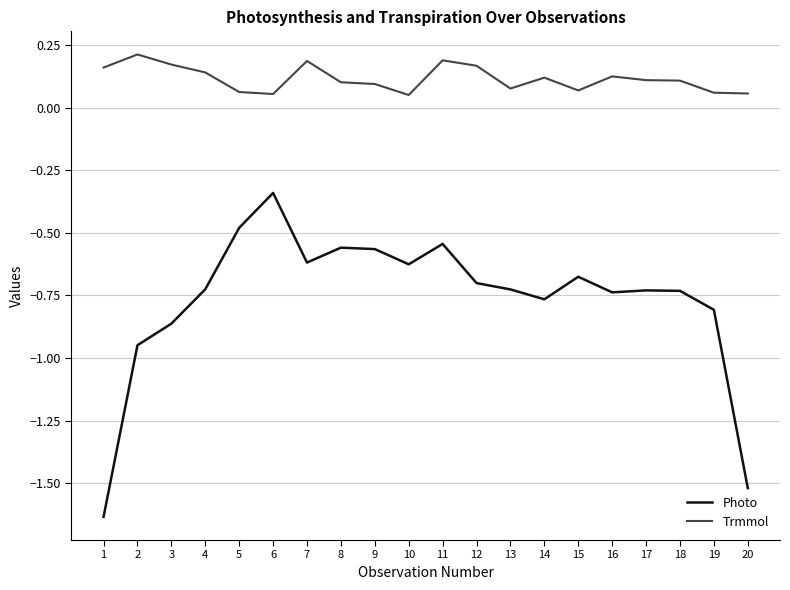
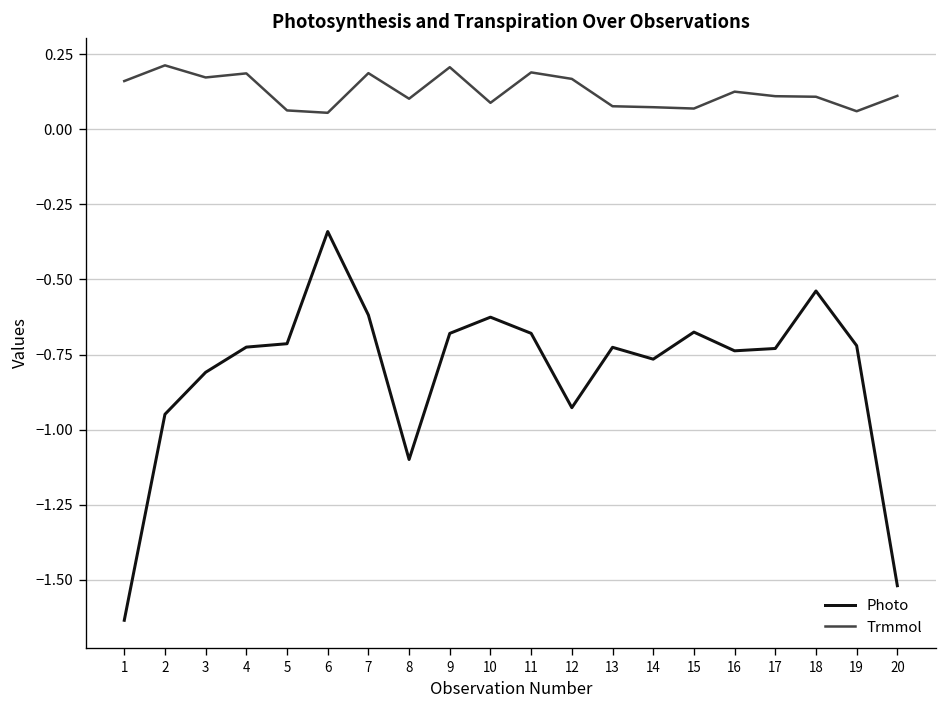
Photo, 3: -0.86 -> -0.81
Trmmol, 4: 0.14 -> 0.19
Photo, 5: -0.48 -> -0.71
Photo, 8: -0.56 -> -1.10
Photo, 9: -0.56 -> -0.68
Trmmol, 9: 0.09 -> 0.21
Trmmol, 10: 0.05 -> 0.09
Photo, 11: -0.54 -> -0.68
Photo, 12: -0.70 -> -0.93
Trmmol, 14: 0.12 -> 0.07
Photo, 18: -0.73 -> -0.54
Photo, 19: -0.81 -> -0.72
Trmmol, 20: 0.06 -> 0.11
